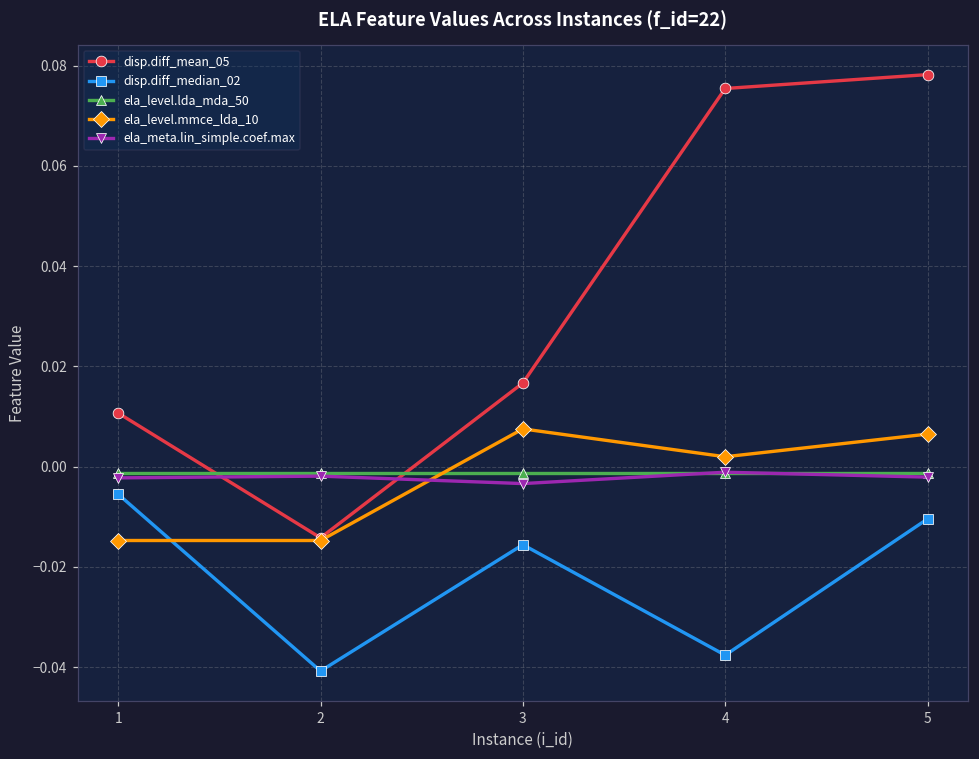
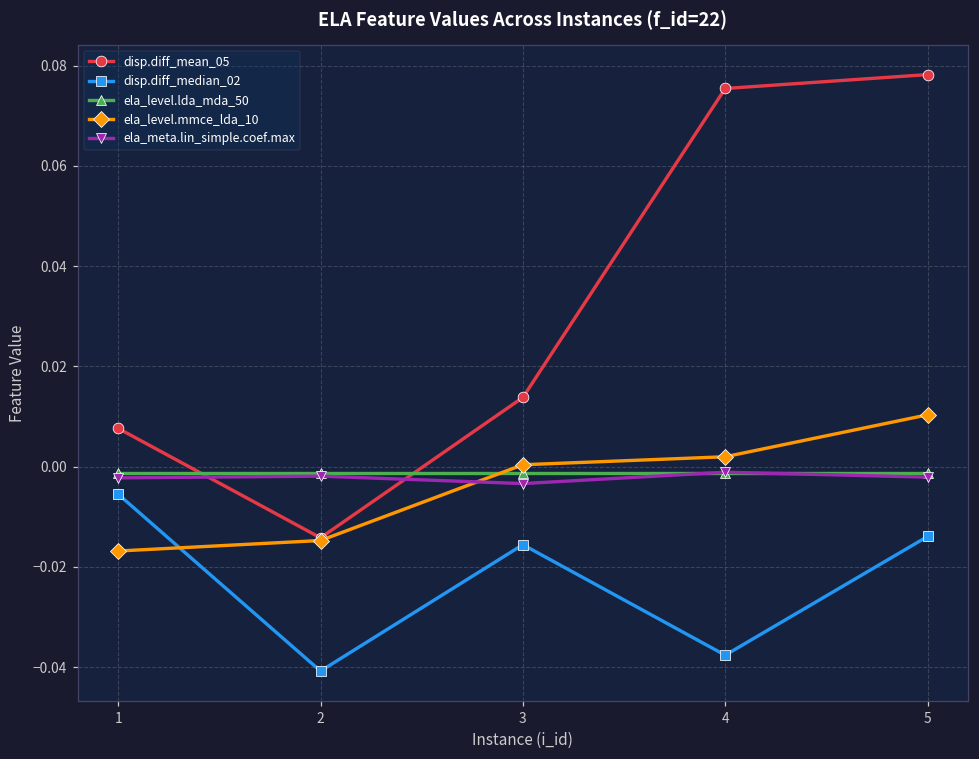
disp.diff_mean_05, 1: 0.011 -> 0.008
ela_level.mmce_lda_10, 1: -0.015 -> -0.017
disp.diff_mean_05, 3: 0.017 -> 0.014
ela_level.mmce_lda_10, 3: 0.008 -> 0.000
disp.diff_median_02, 5: -0.010 -> -0.014
ela_level.mmce_lda_10, 5: 0.006 -> 0.010
